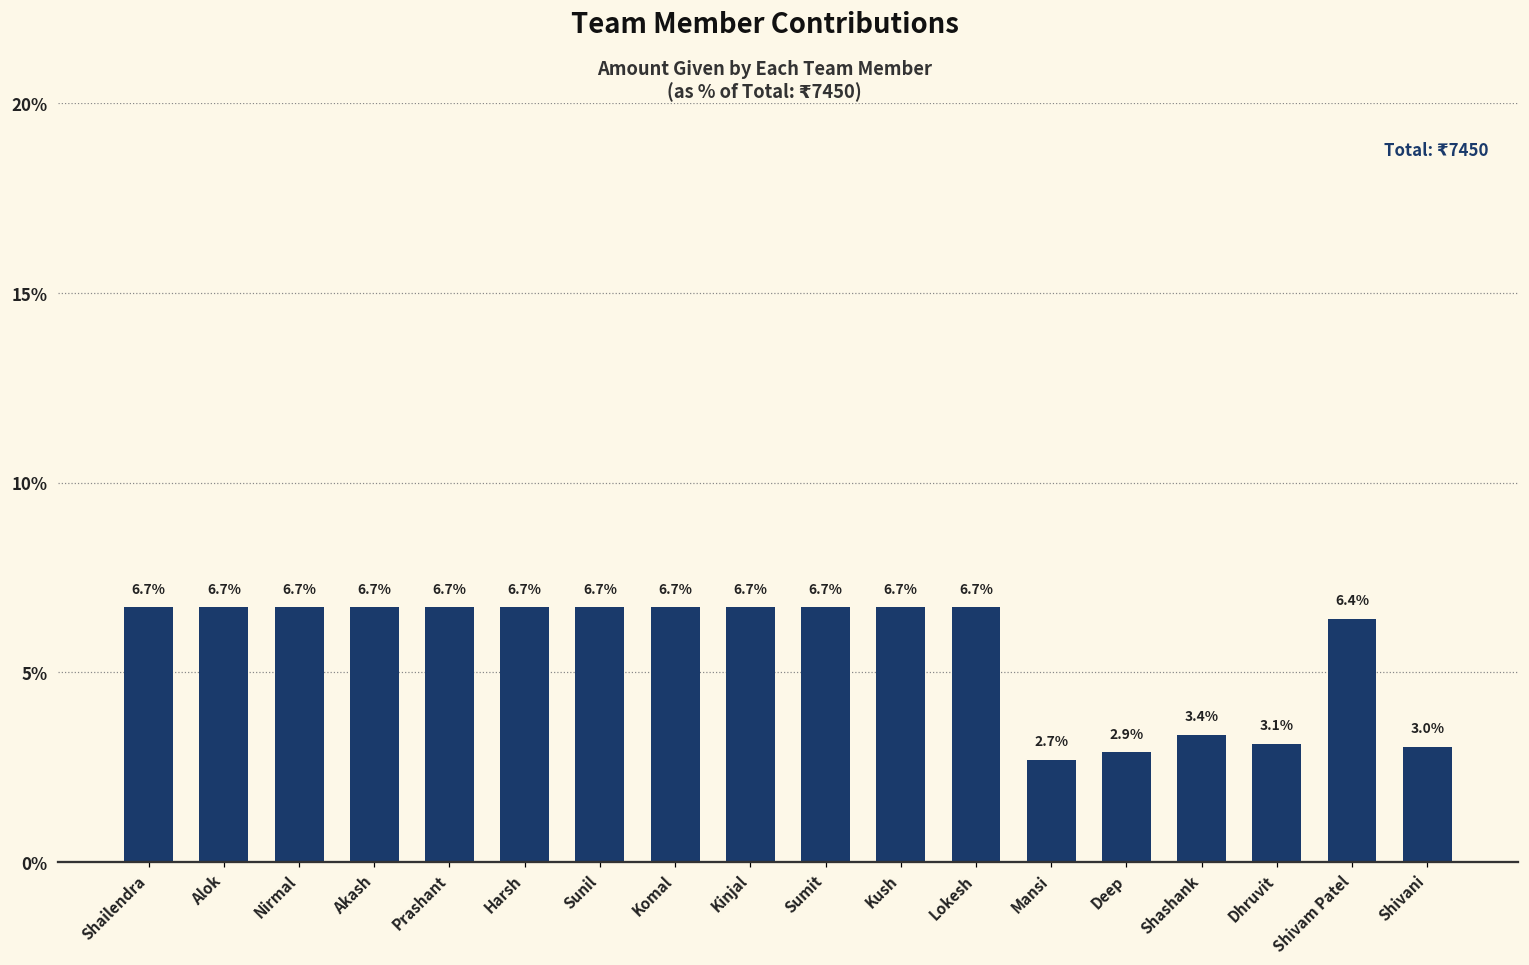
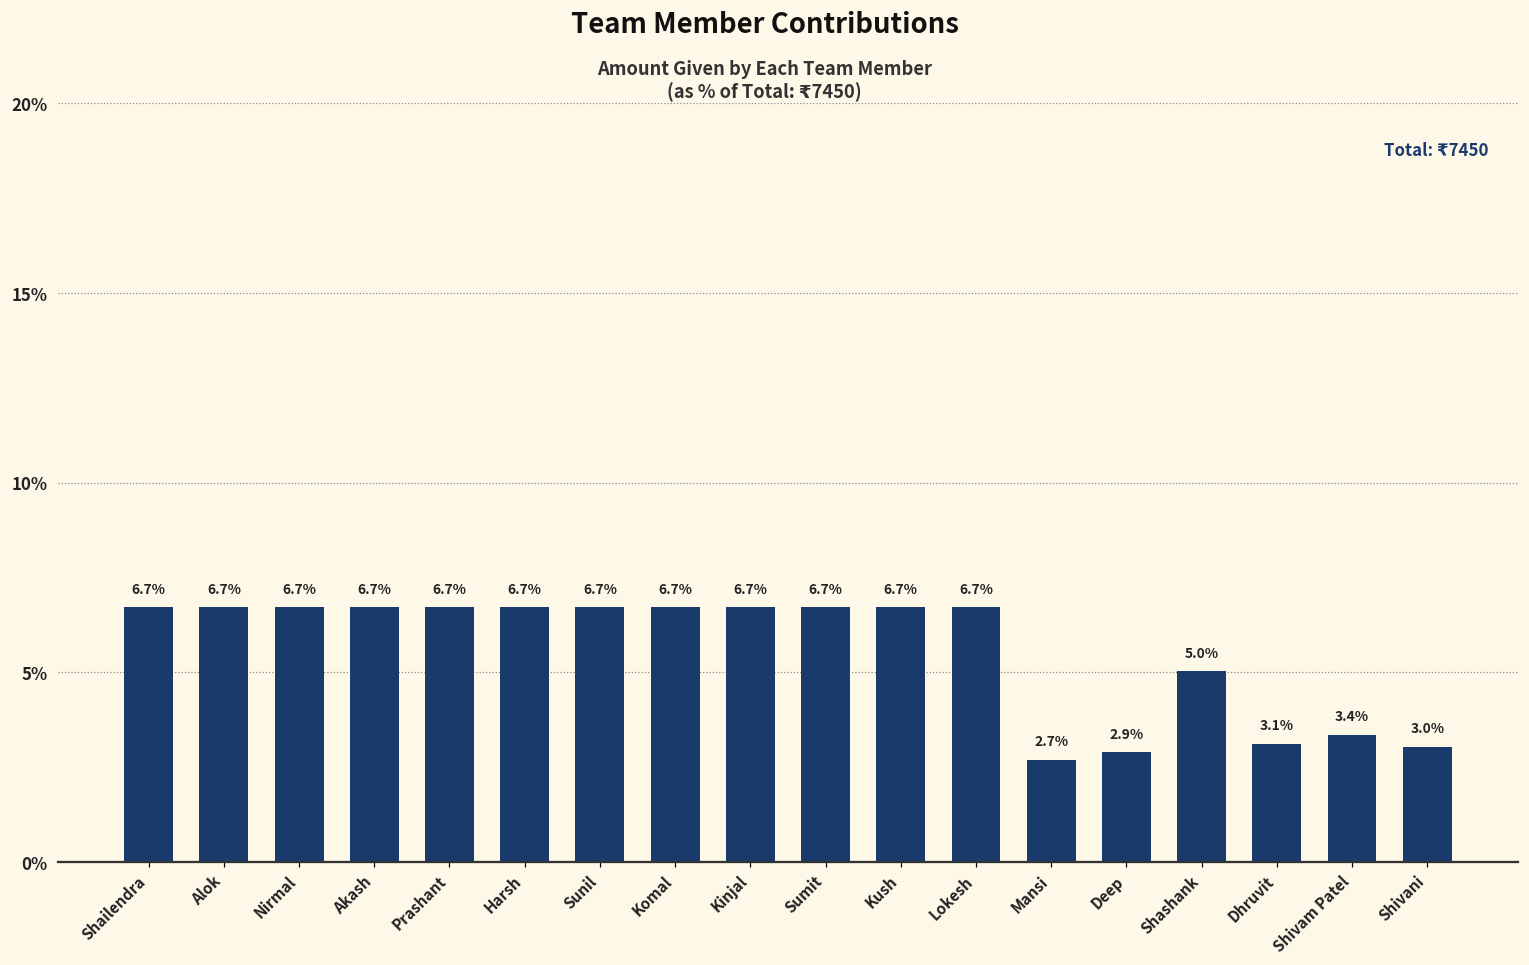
Shashank: 3.4% -> 5.0%
Shivam Patel: 6.4% -> 3.4%
